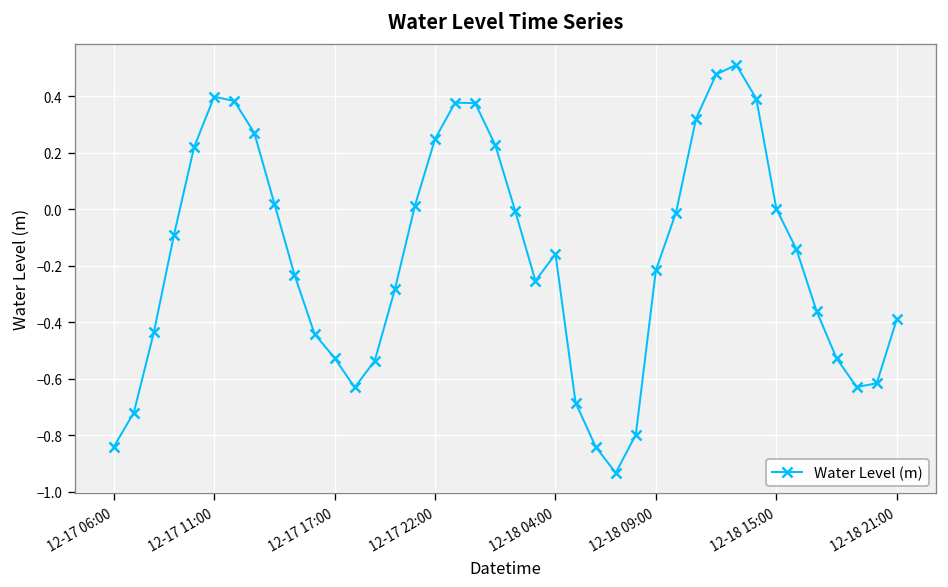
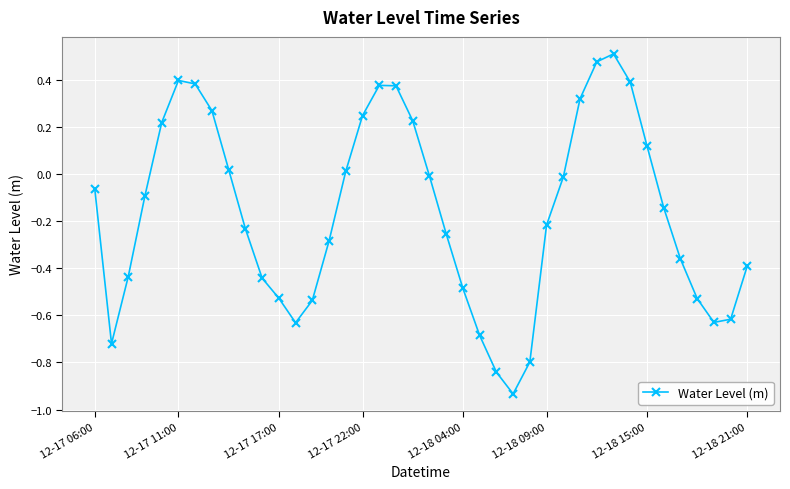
12-17 06:00: -0.84 -> -0.06
12-18 04:00: -0.16 -> -0.49
12-18 15:00: 0.00 -> 0.12
